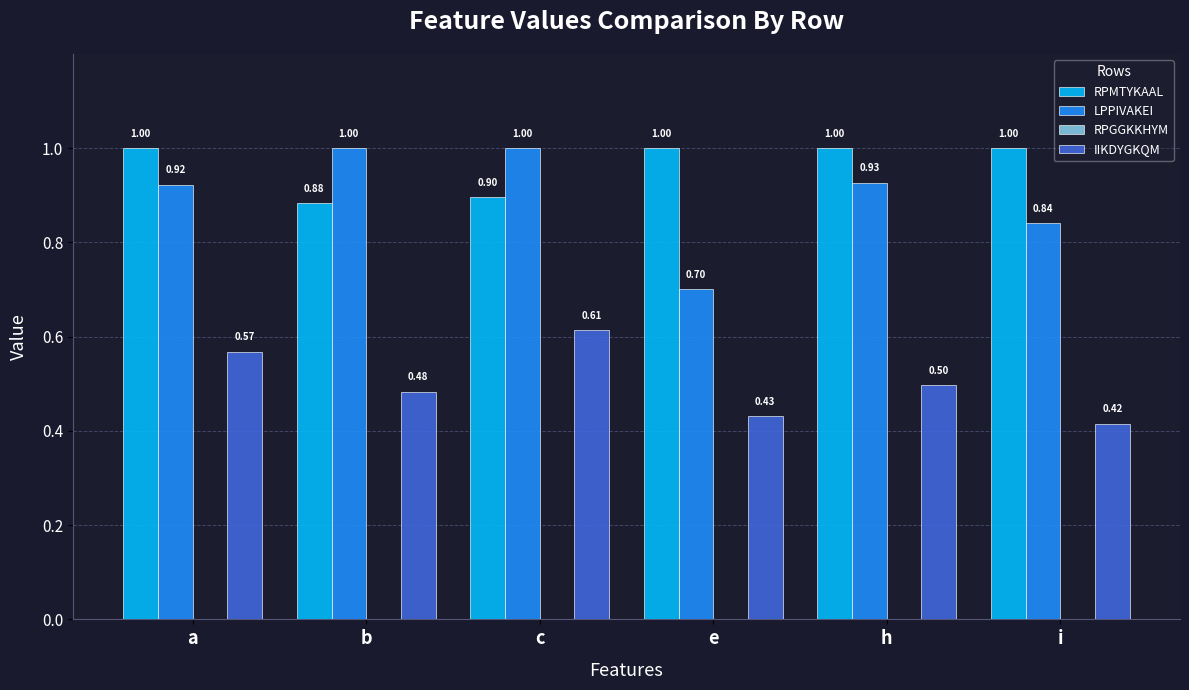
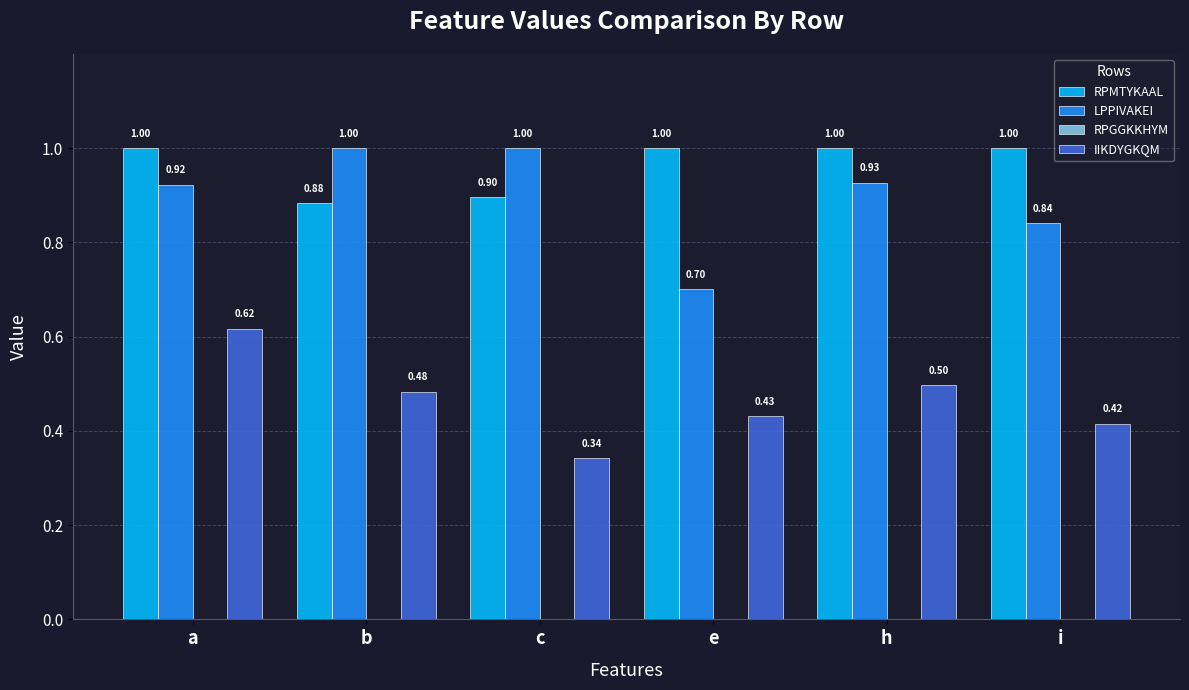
IIKDYGKQM, a: 0.57 -> 0.62
IIKDYGKQM, c: 0.61 -> 0.34
